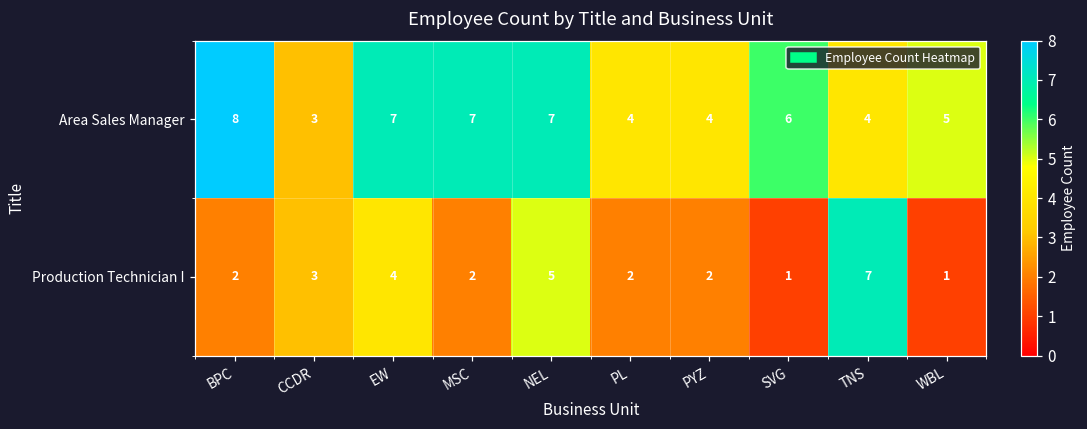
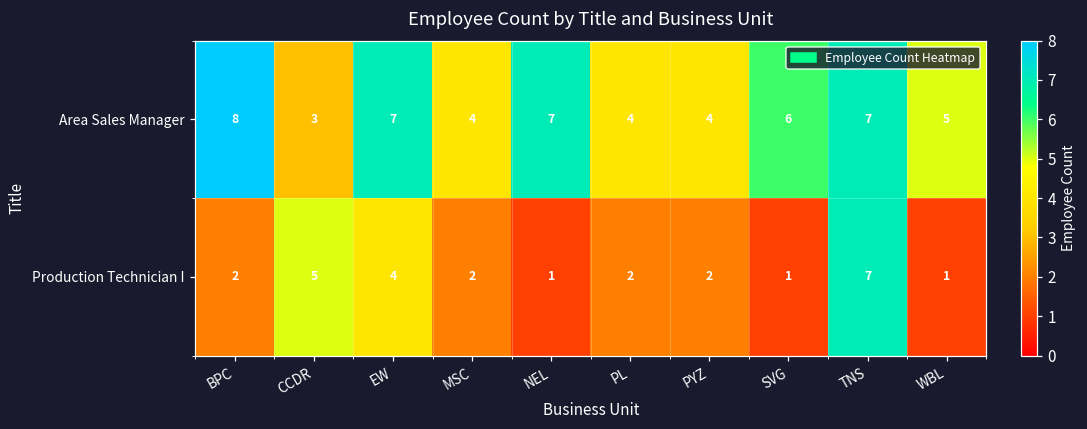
Area Sales Manager, MSC: 7 -> 4
Area Sales Manager, TNS: 4 -> 7
Production Technician I, CCDR: 3 -> 5
Production Technician I, NEL: 5 -> 1
